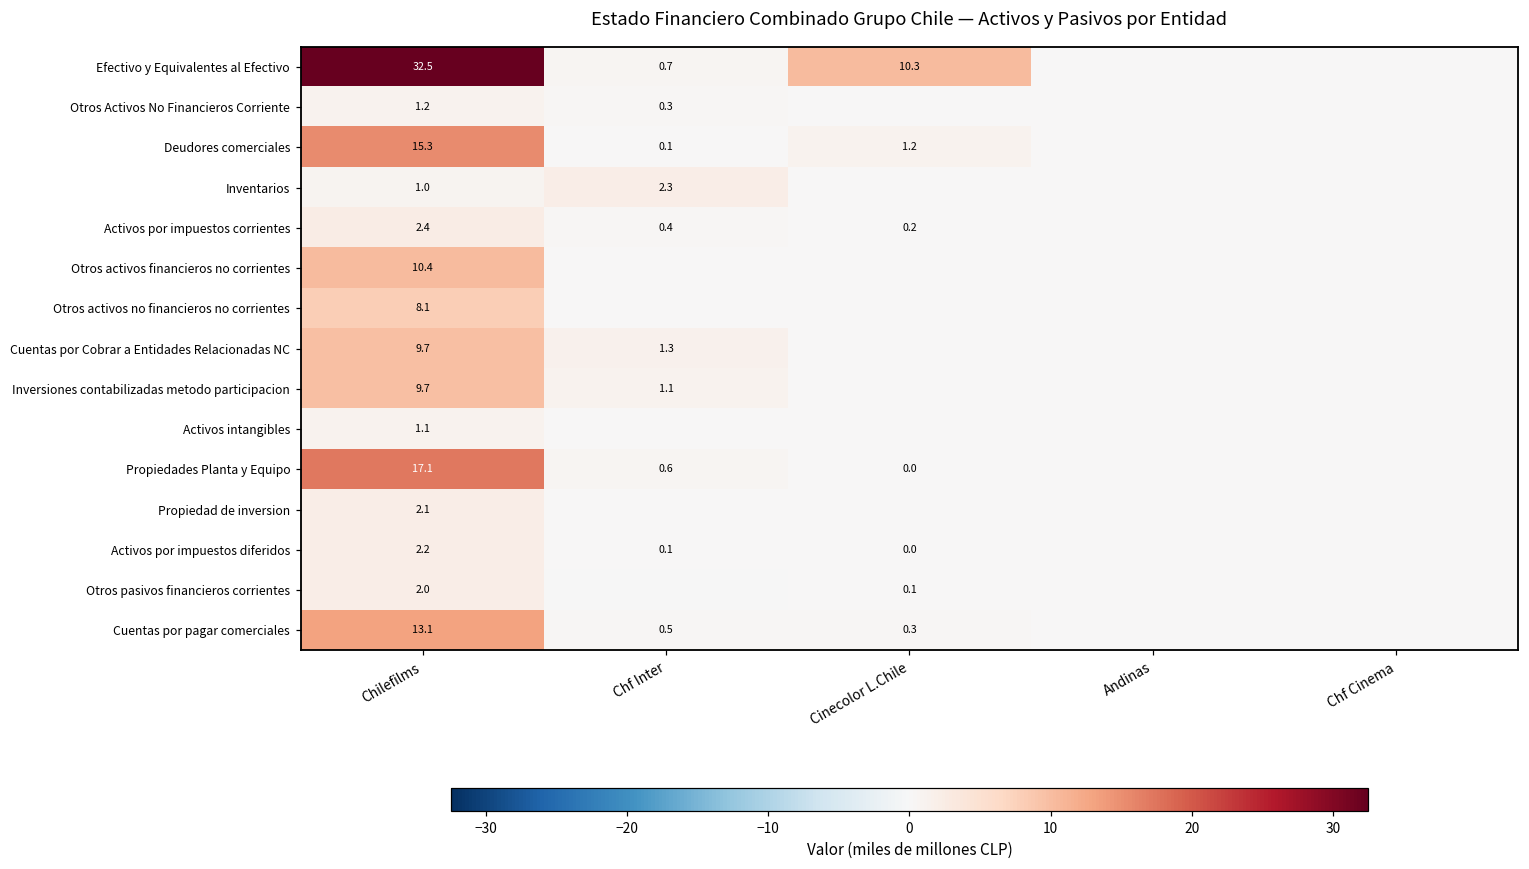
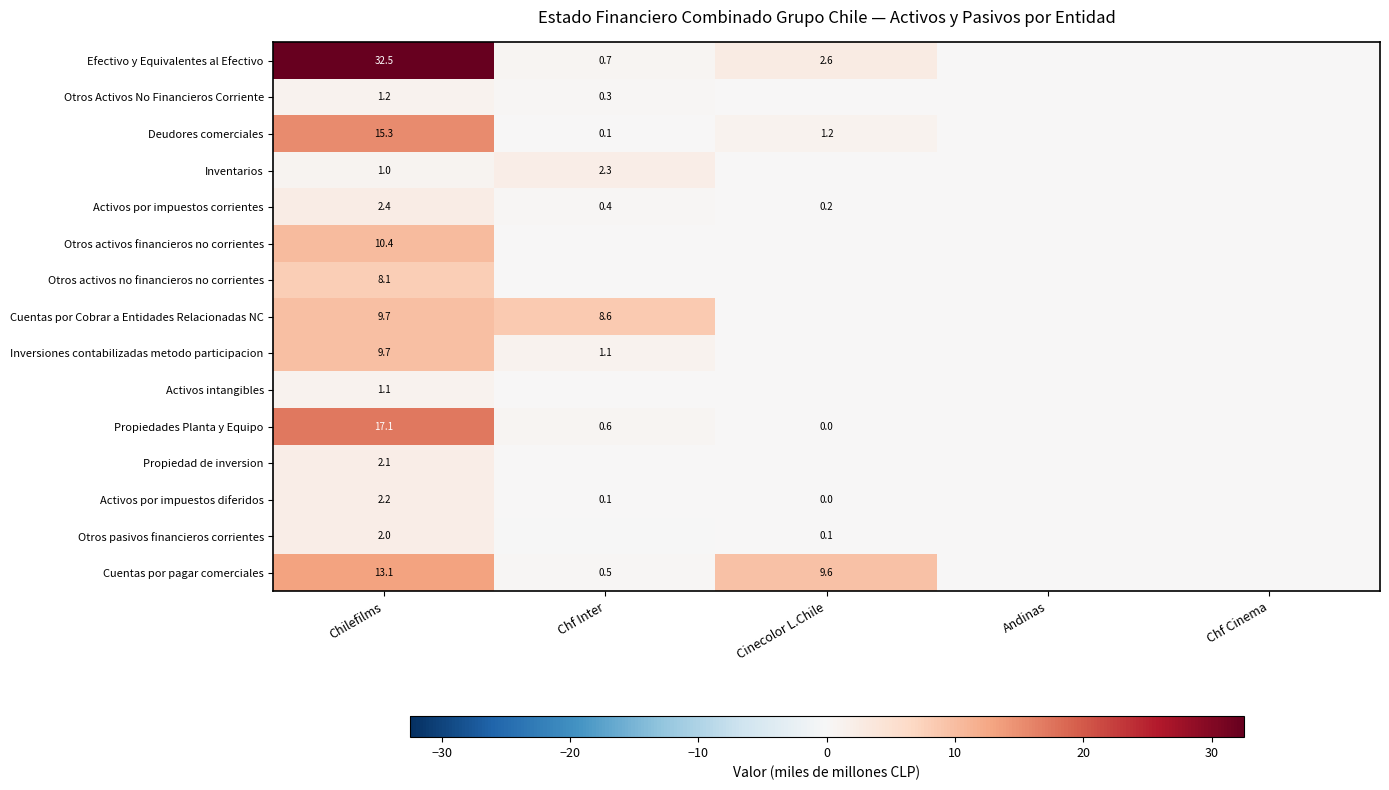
Efectivo y Equivalentes al Efectivo, Cinecolor L.Chile: 10.3 -> 2.6
Cuentas por Cobrar a Entidades Relacionadas NC, Chf Inter: 1.3 -> 8.6
Cuentas por pagar comerciales, Cinecolor L.Chile: 0.3 -> 9.6
